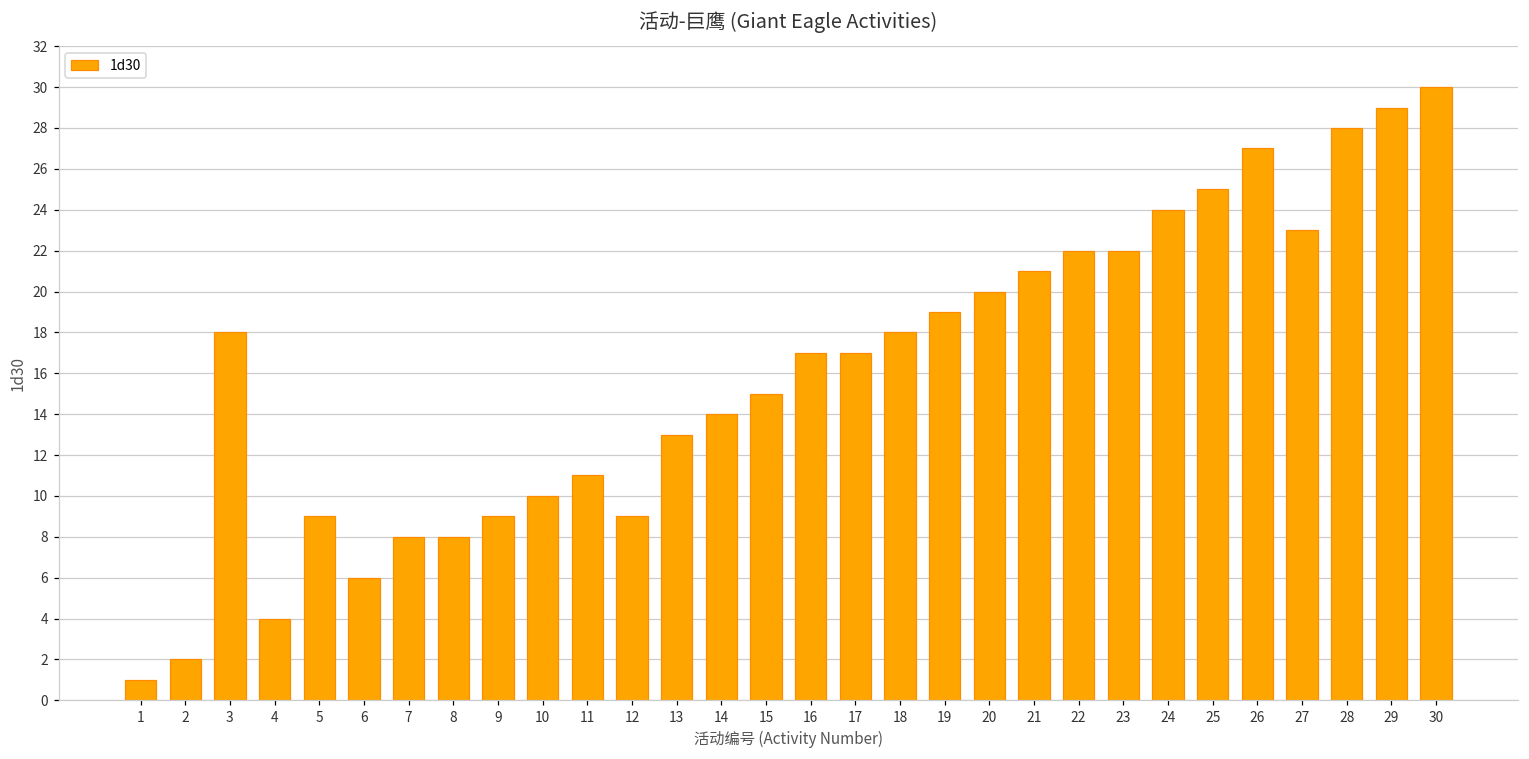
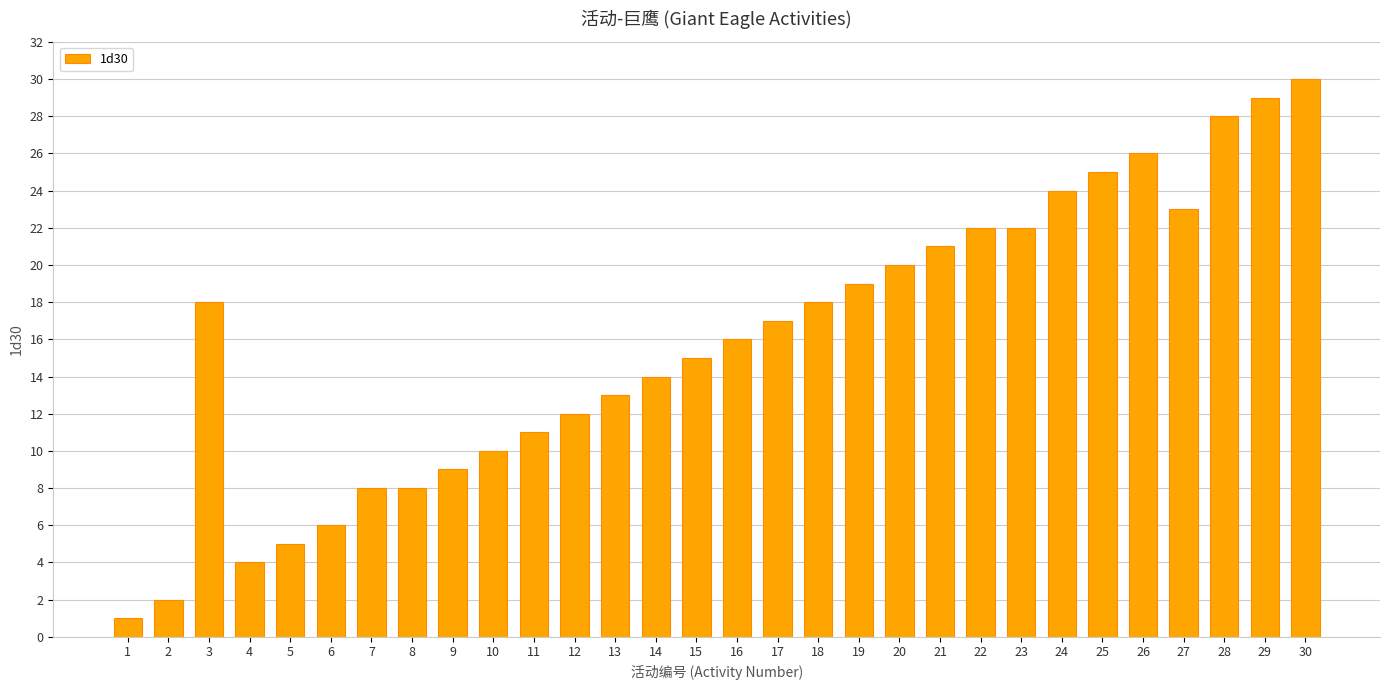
5: 9 -> 5
12: 9 -> 12
16: 17 -> 16
26: 27 -> 26
